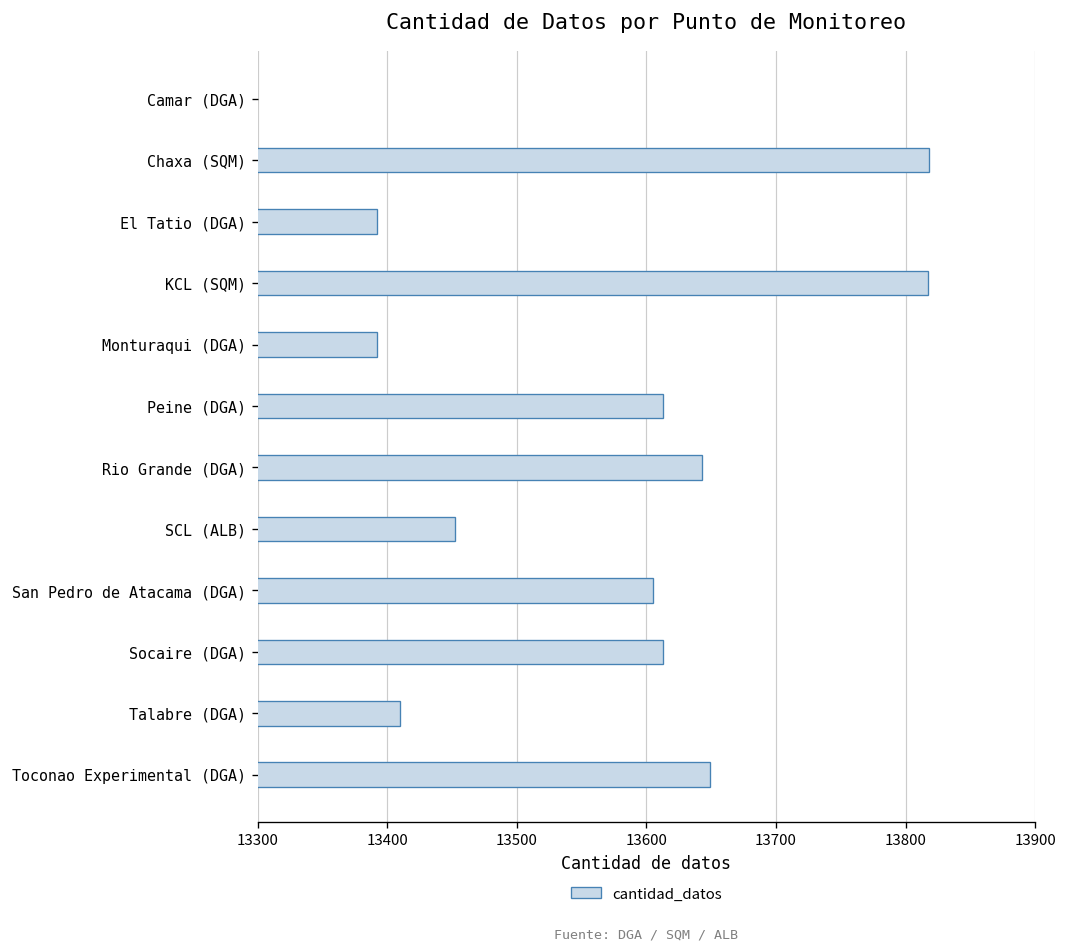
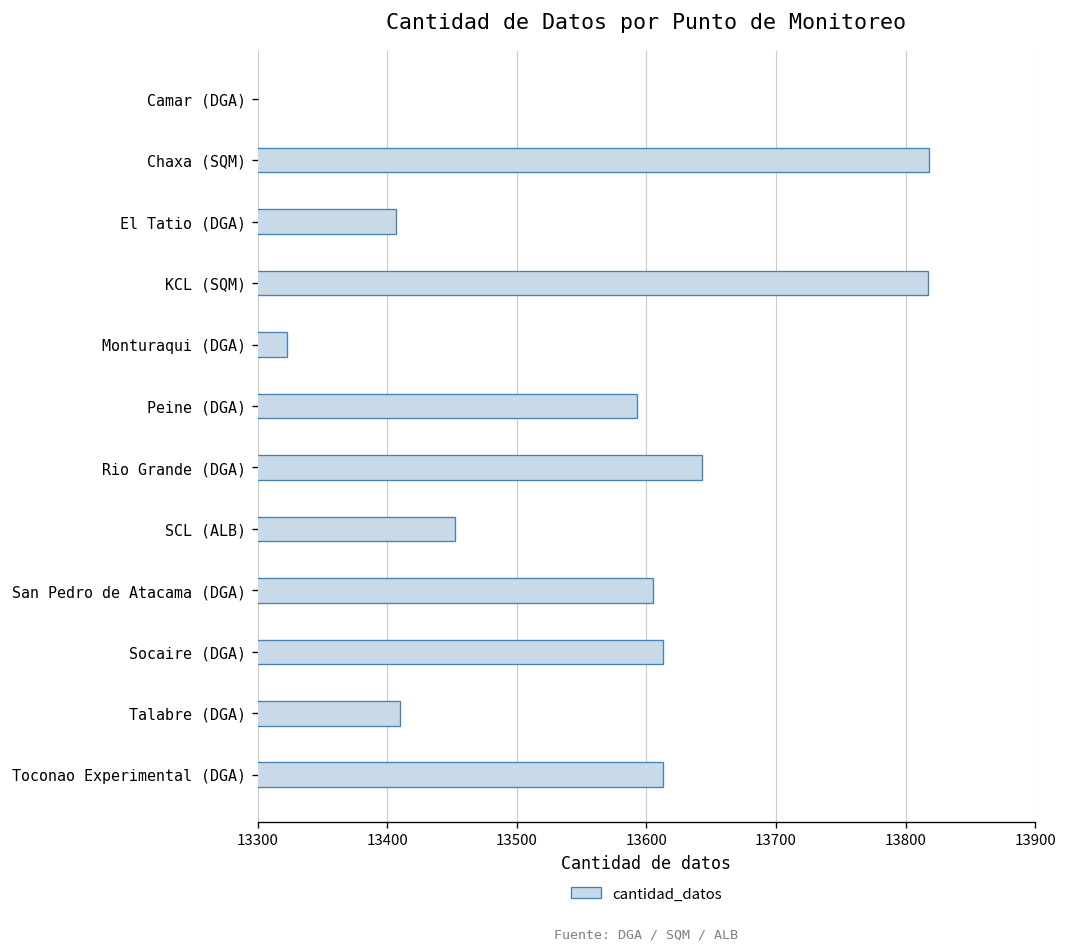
El Tatio (DGA): 13392 -> 13407
Monturaqui (DGA): 13392 -> 13323
Peine (DGA): 13613 -> 13593
Toconao Experimental (DGA): 13649 -> 13613
